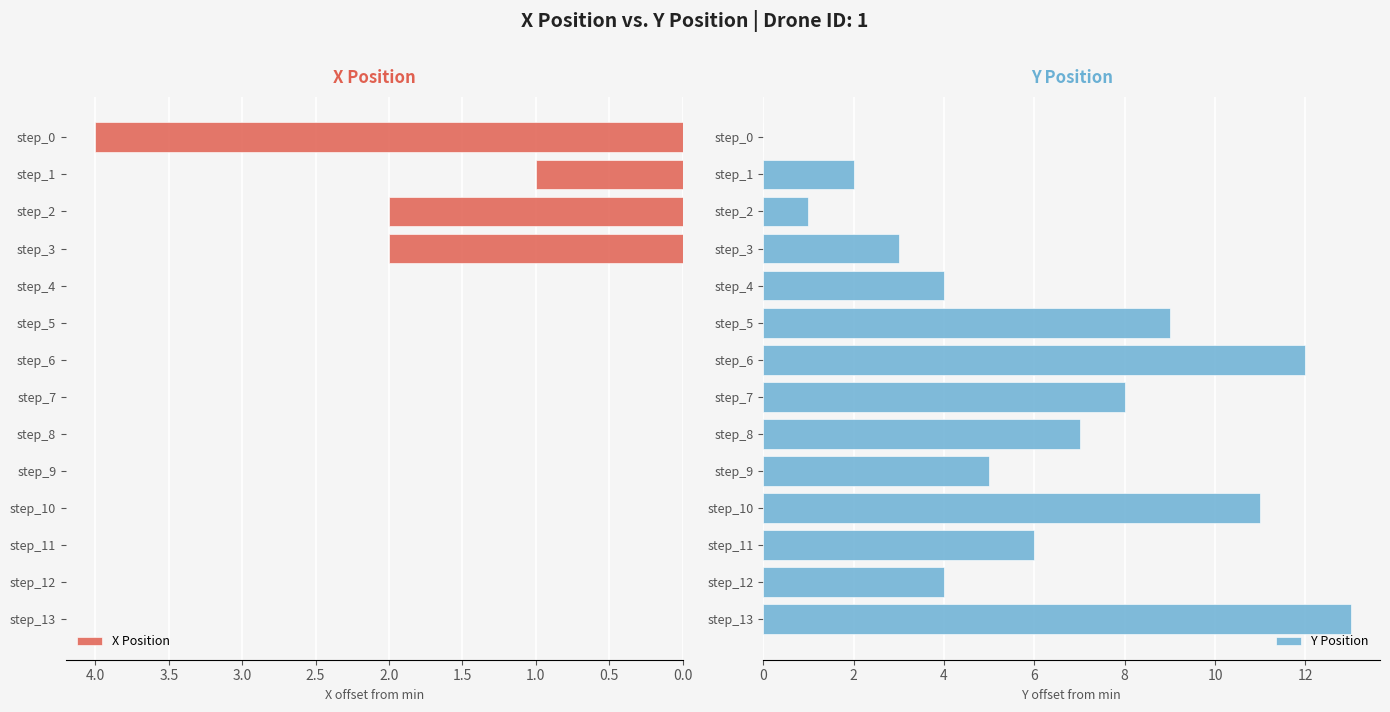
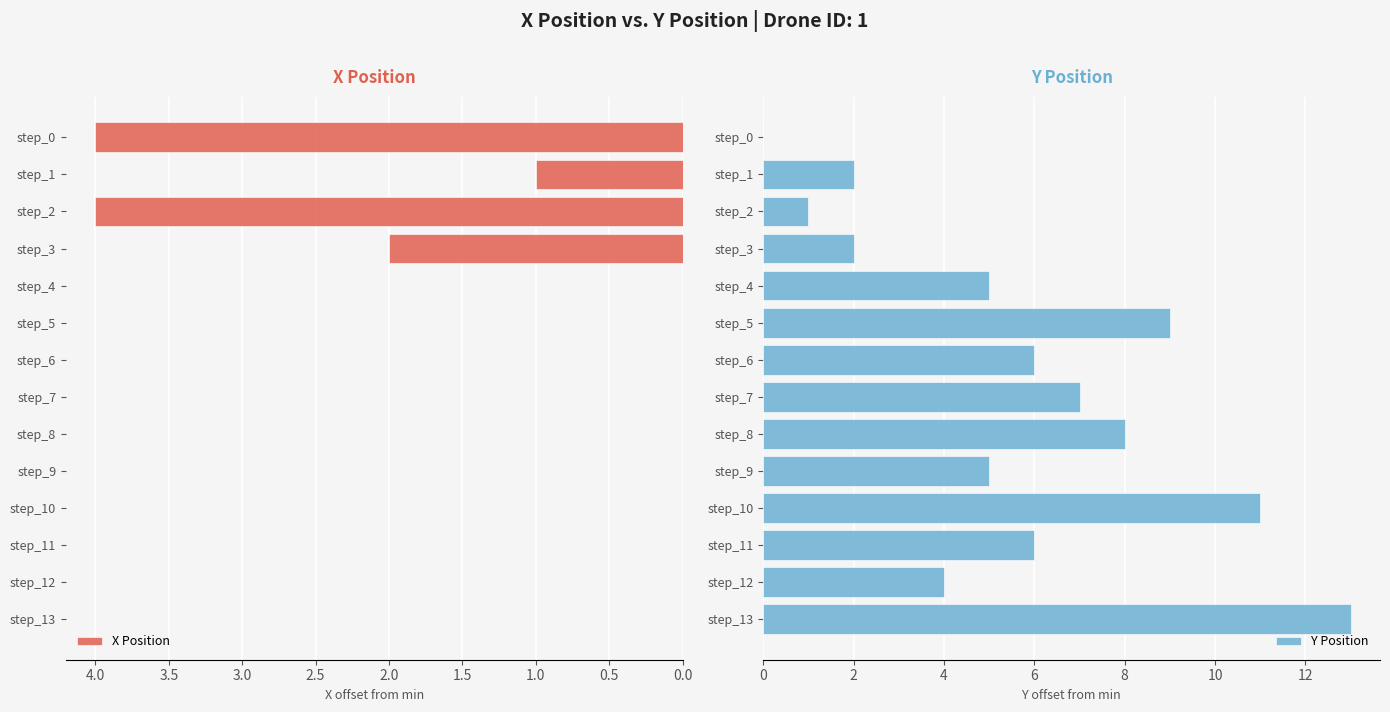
X Position, step_2: 2.00 -> 4.00
Y Position, step_3: 3.0 -> 2.0
Y Position, step_4: 4.0 -> 5.0
Y Position, step_6: 12.0 -> 6.0
Y Position, step_7: 8.0 -> 7.0
Y Position, step_8: 7.0 -> 8.0
